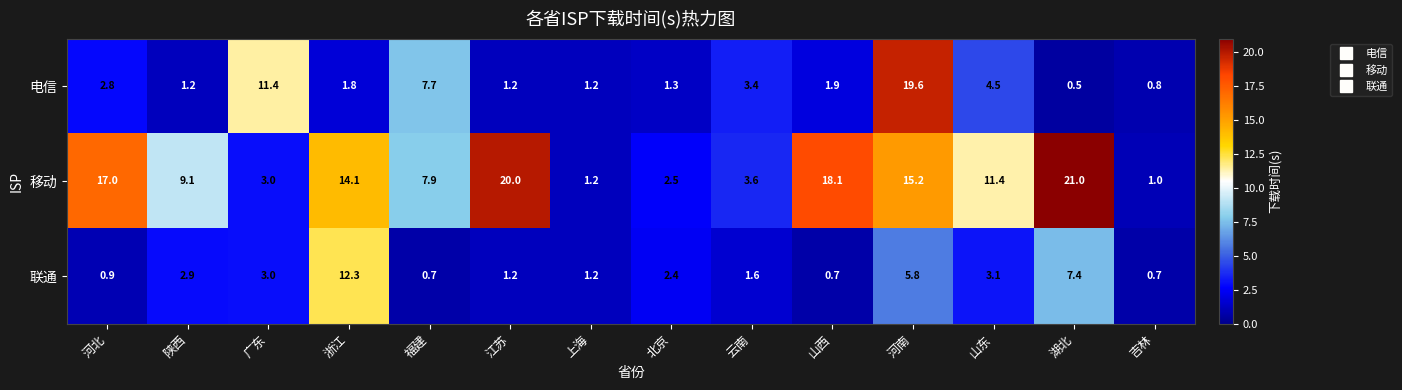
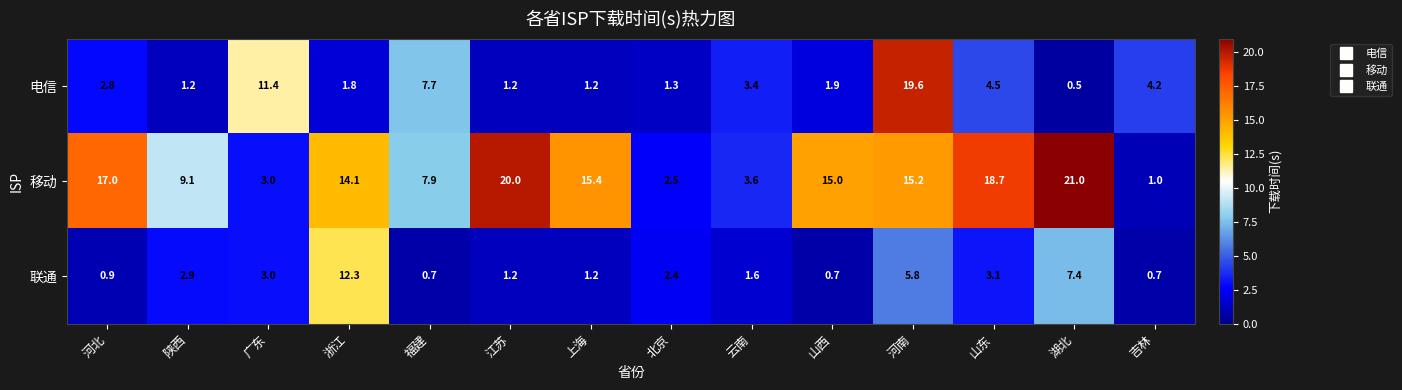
电信, 吉林: 0.8 -> 4.2
移动, 上海: 1.2 -> 15.4
移动, 山西: 18.1 -> 15.0
移动, 山东: 11.4 -> 18.7
